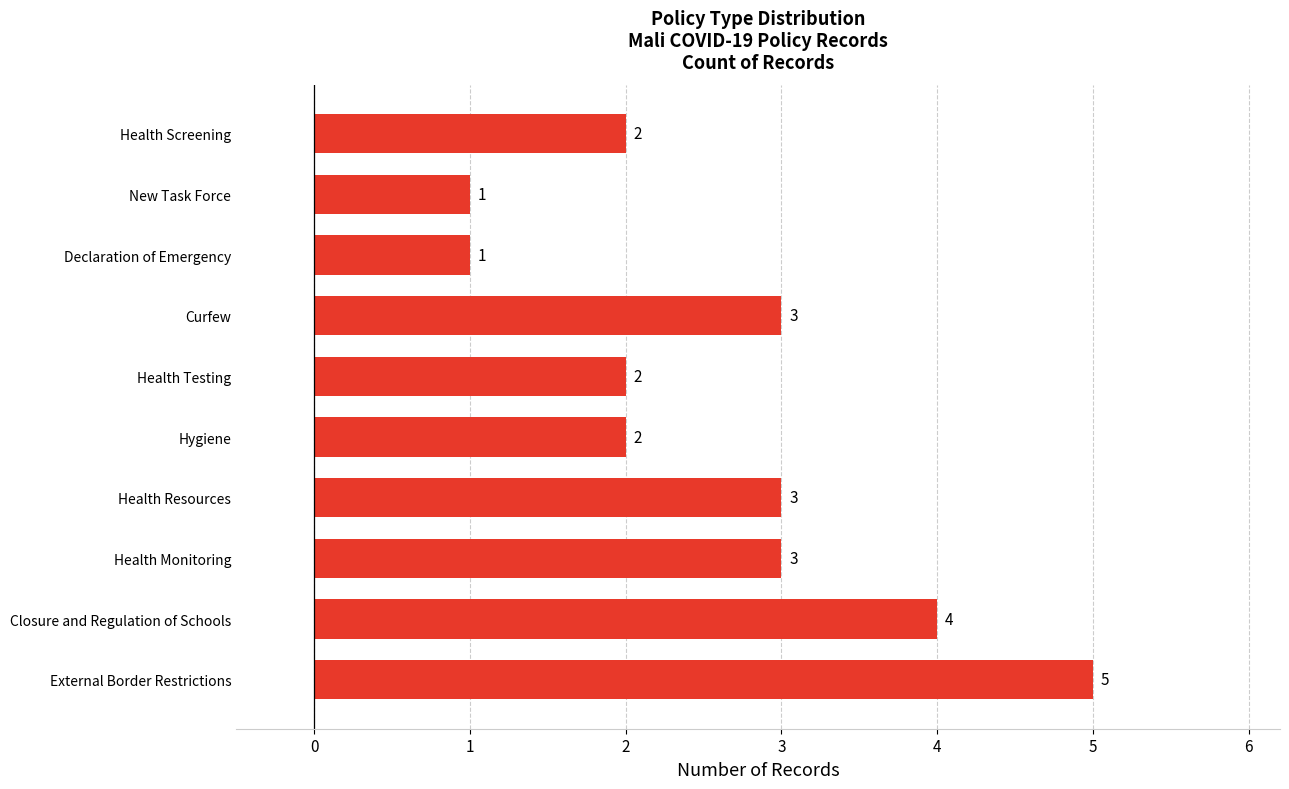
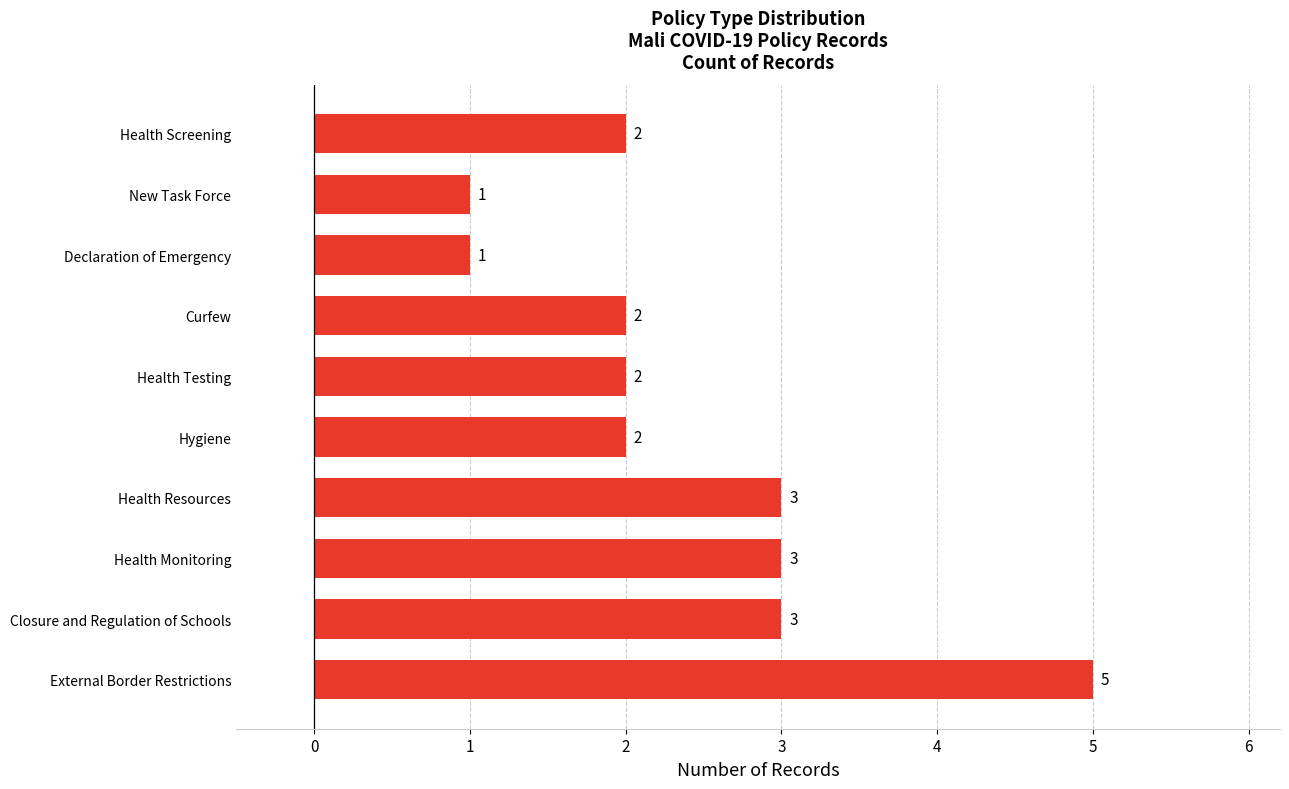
Curfew: 3 -> 2
Closure and Regulation of Schools: 4 -> 3
